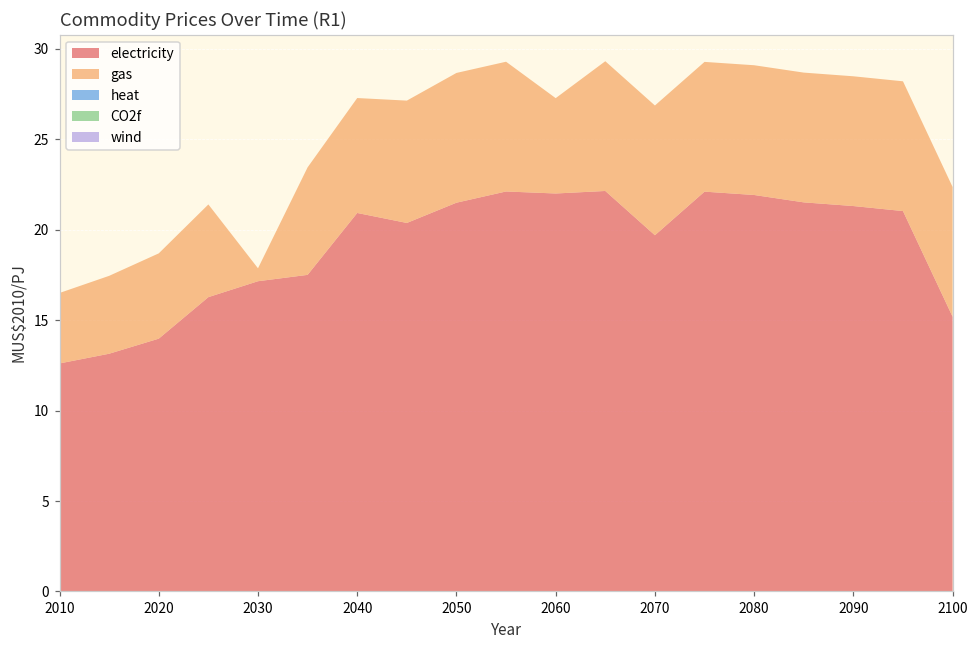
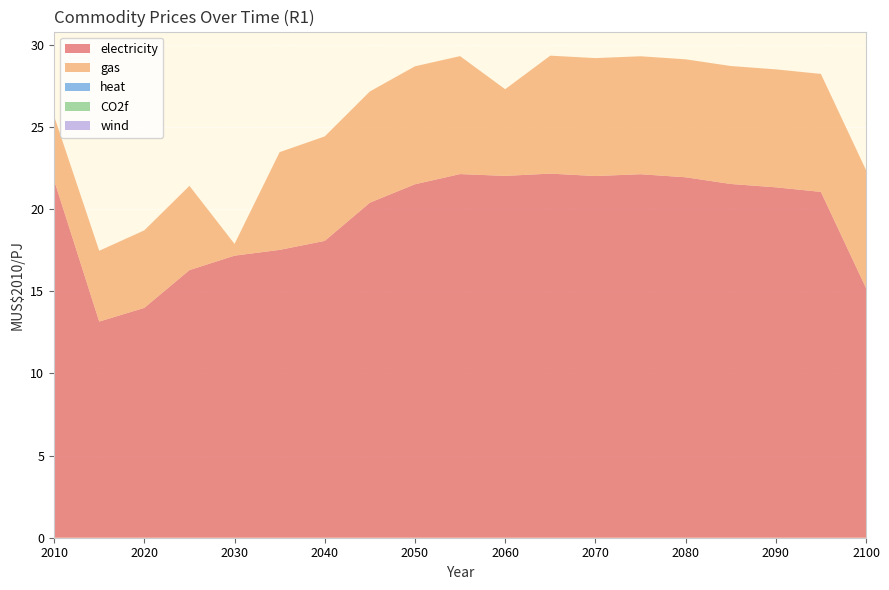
electricity, 2010: 12.6 -> 21.7
electricity, 2040: 20.9 -> 18.1
electricity, 2070: 19.7 -> 22.0
